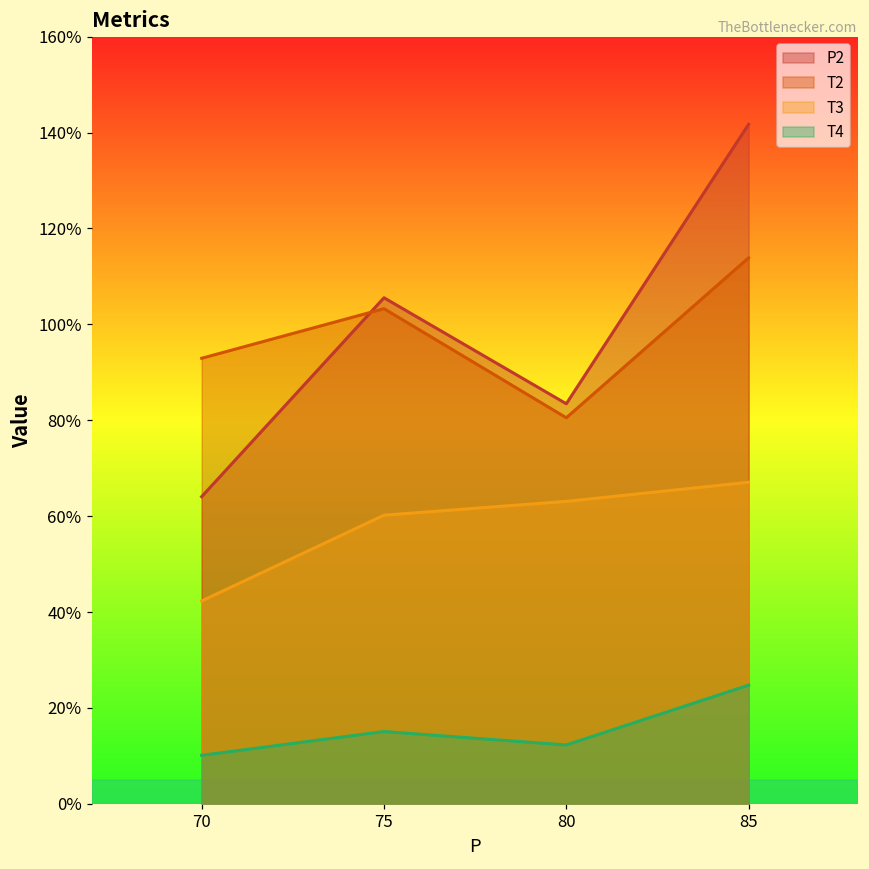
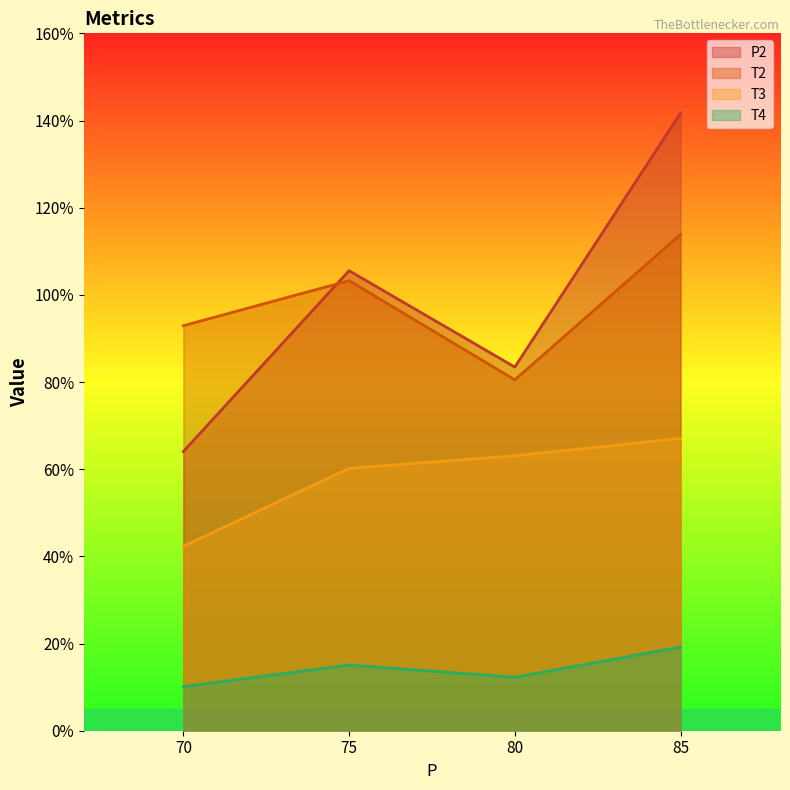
T4, 85: 25% -> 19%
